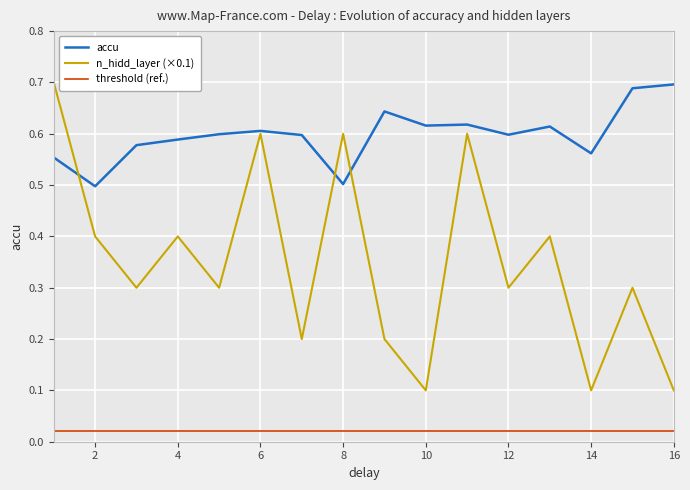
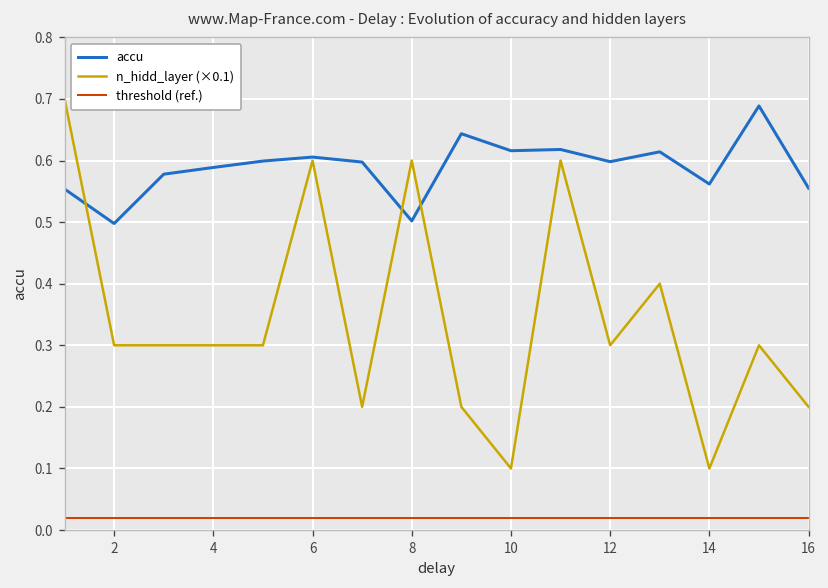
n_hidd_layer (×0.1), 2: 0.40 -> 0.30
n_hidd_layer (×0.1), 4: 0.40 -> 0.30
accu, 16: 0.70 -> 0.56
n_hidd_layer (×0.1), 16: 0.10 -> 0.20
